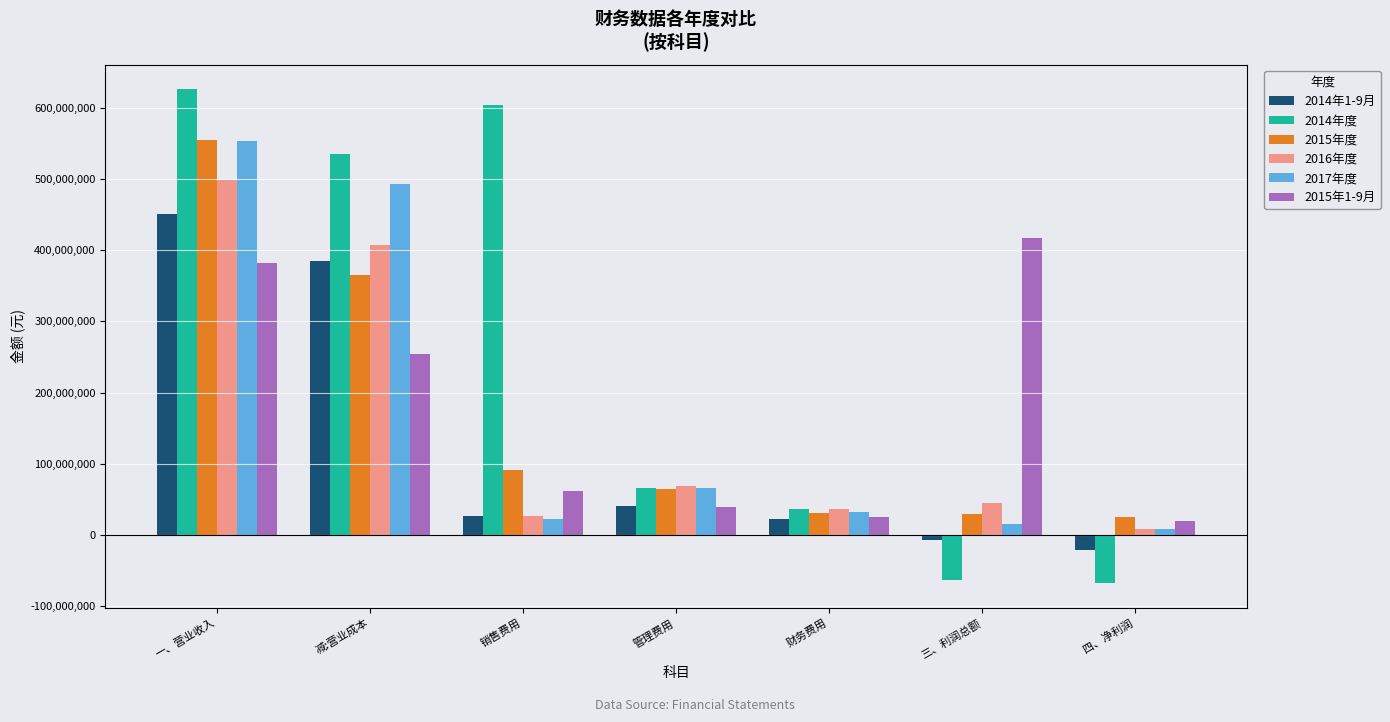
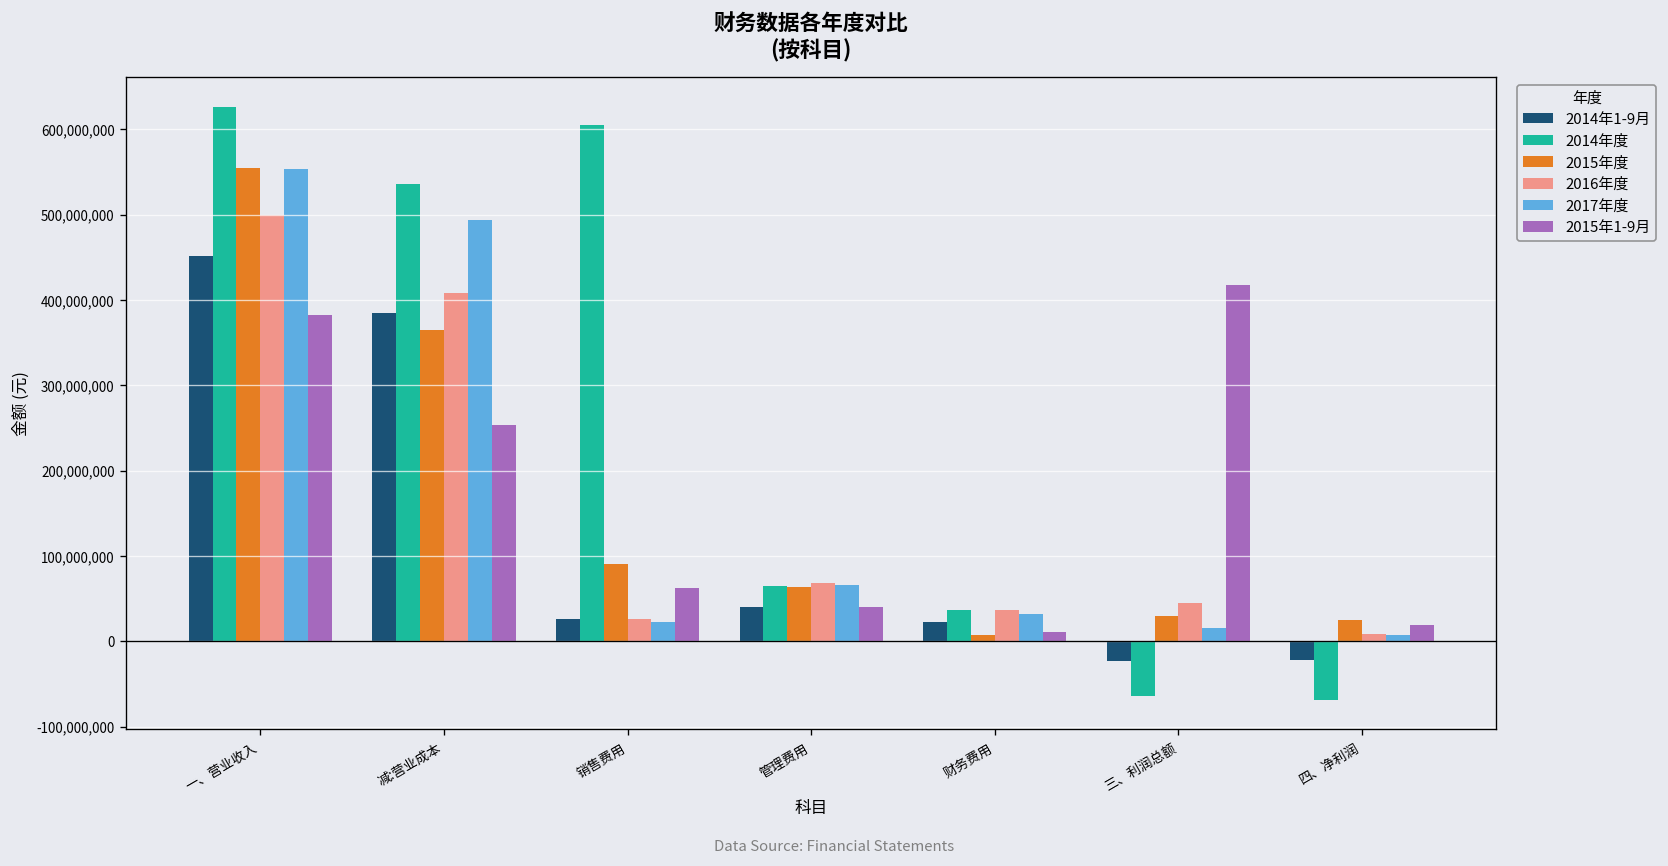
2015年度, 财务费用: 30,000,000 -> 10,000,000
2015年1-9月, 财务费用: 20,000,000 -> 10,000,000
2014年1-9月, 三、利润总额: -10,000,000 -> -20,000,000
